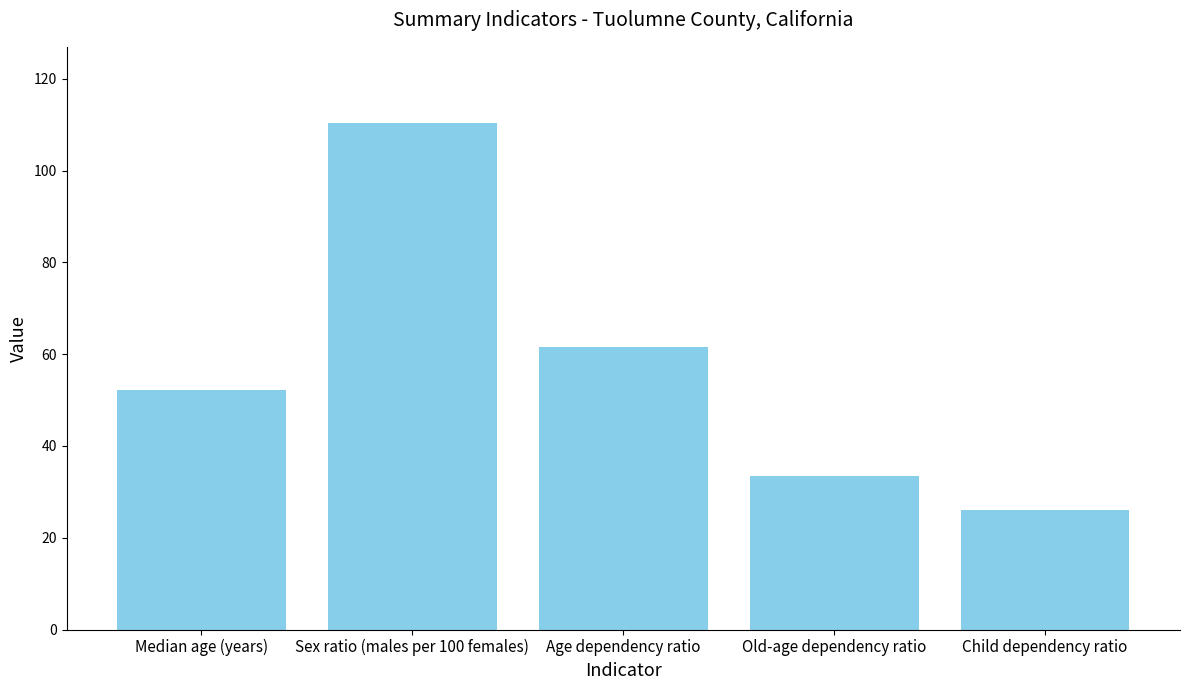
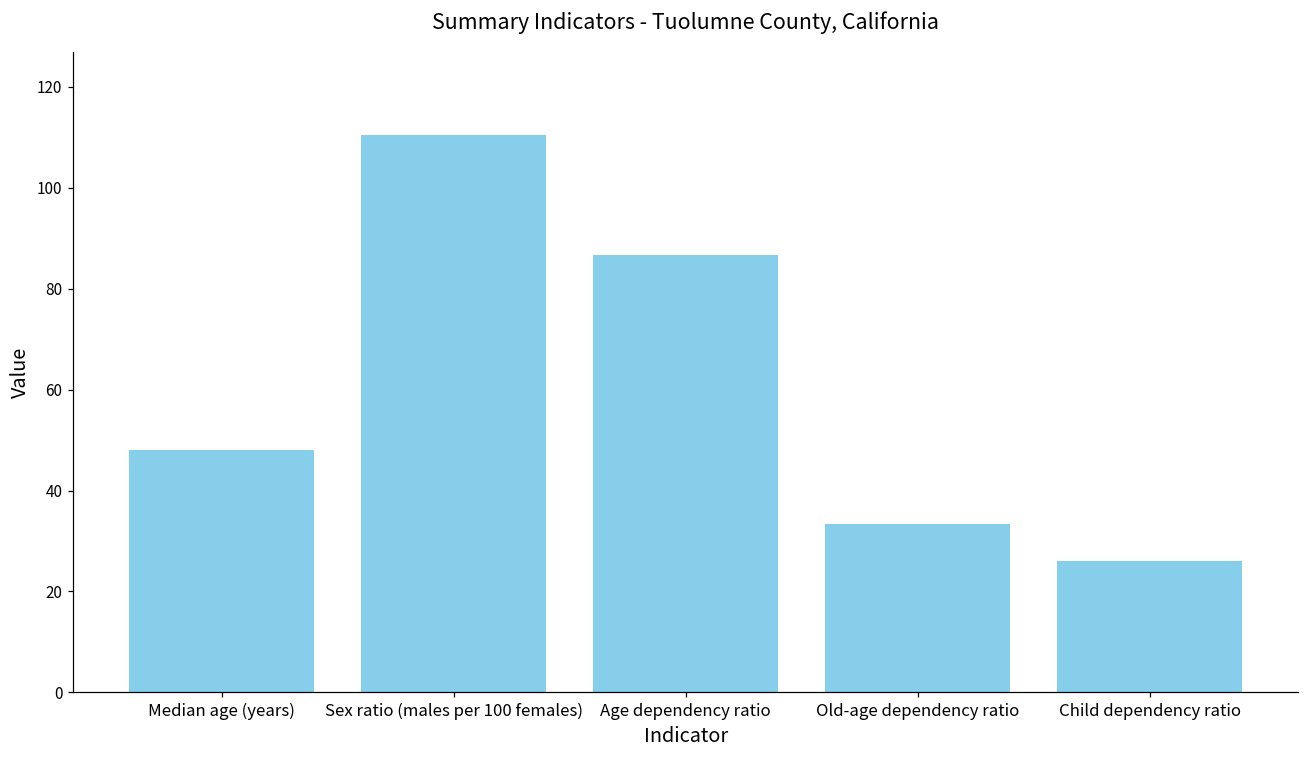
Median age (years): 52 -> 48
Age dependency ratio: 62 -> 87
